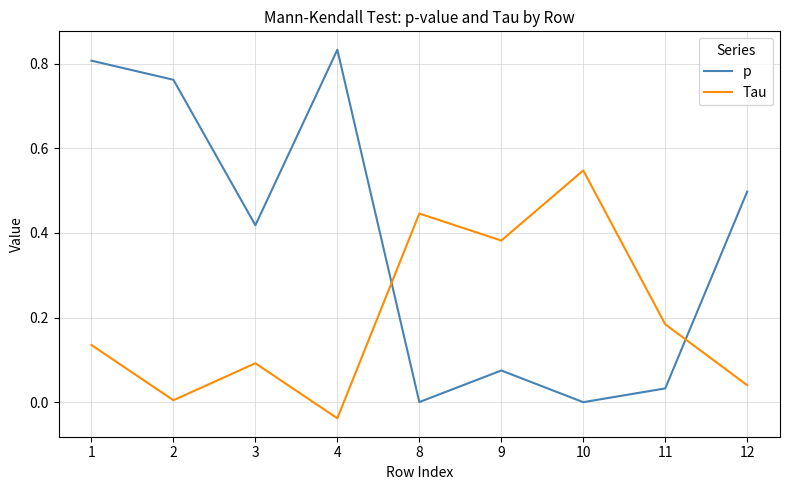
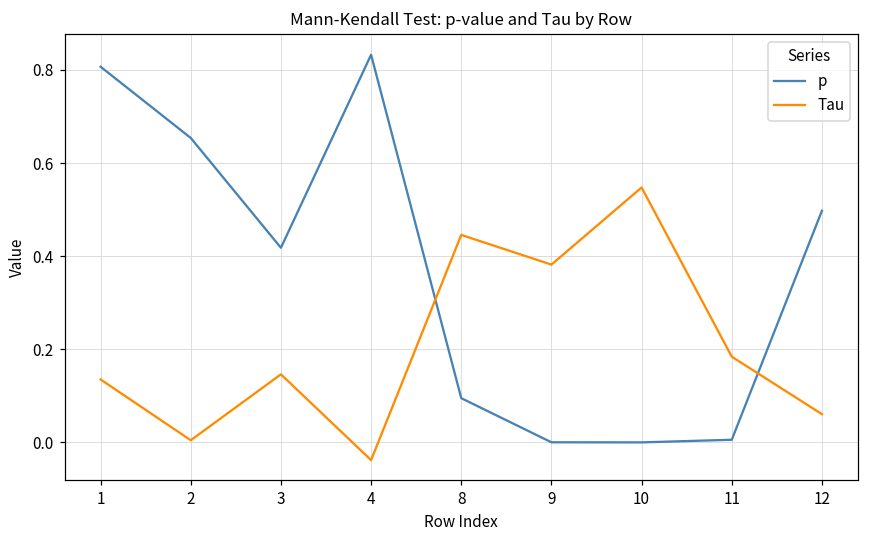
p, 2: 0.76 -> 0.65
Tau, 3: 0.09 -> 0.15
p, 8: 0.00 -> 0.09
p, 9: 0.07 -> 0.00
p, 11: 0.03 -> 0.01
Tau, 12: 0.04 -> 0.06
